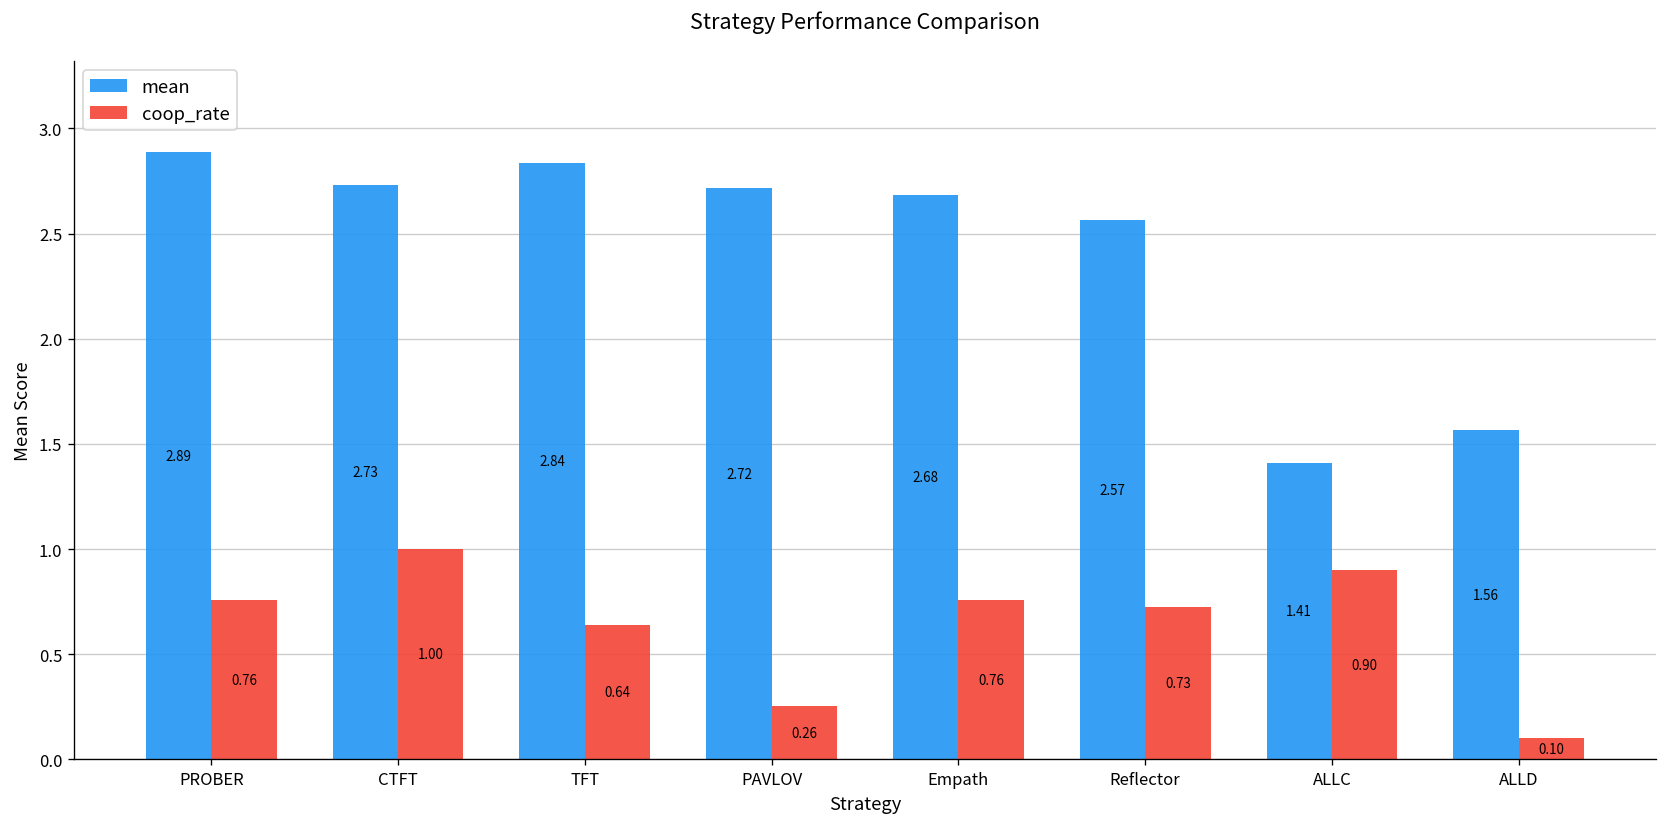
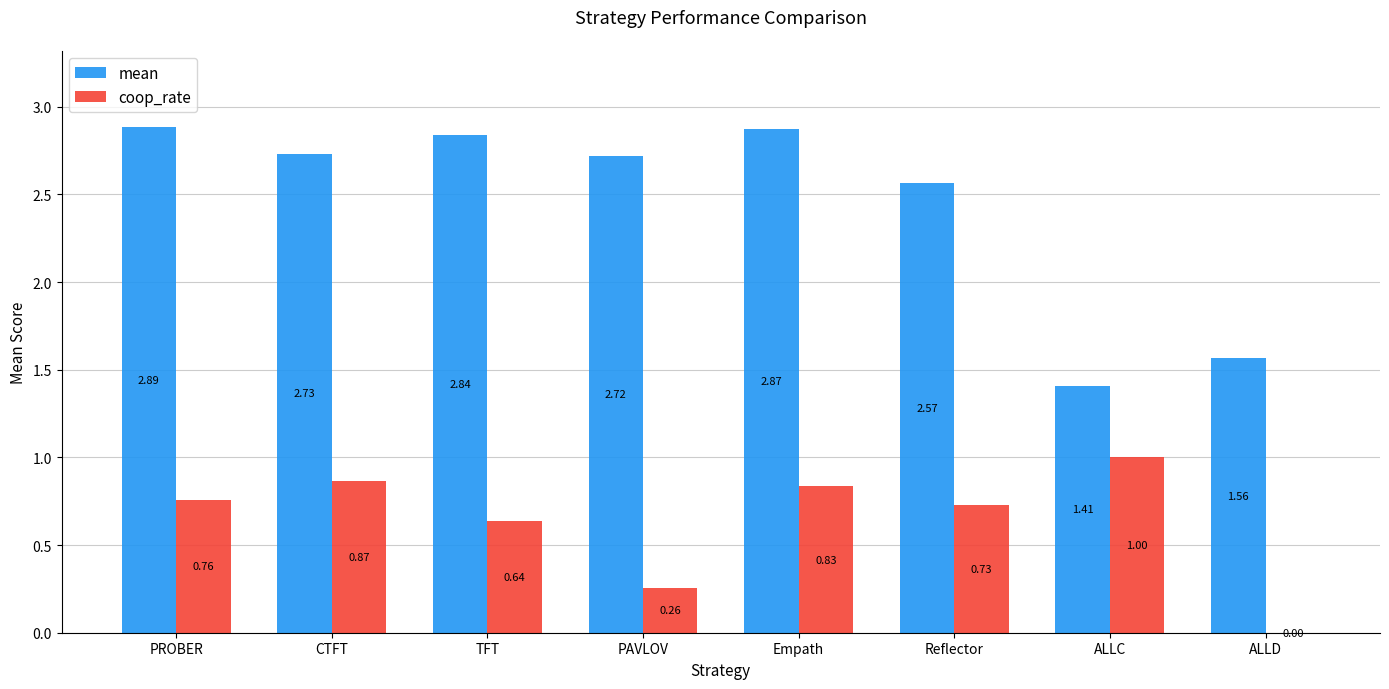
coop_rate, CTFT: 1.00 -> 0.87
mean, Empath: 2.68 -> 2.87
coop_rate, Empath: 0.76 -> 0.83
coop_rate, ALLC: 0.90 -> 1.00
coop_rate, ALLD: 0.10 -> 0.00
